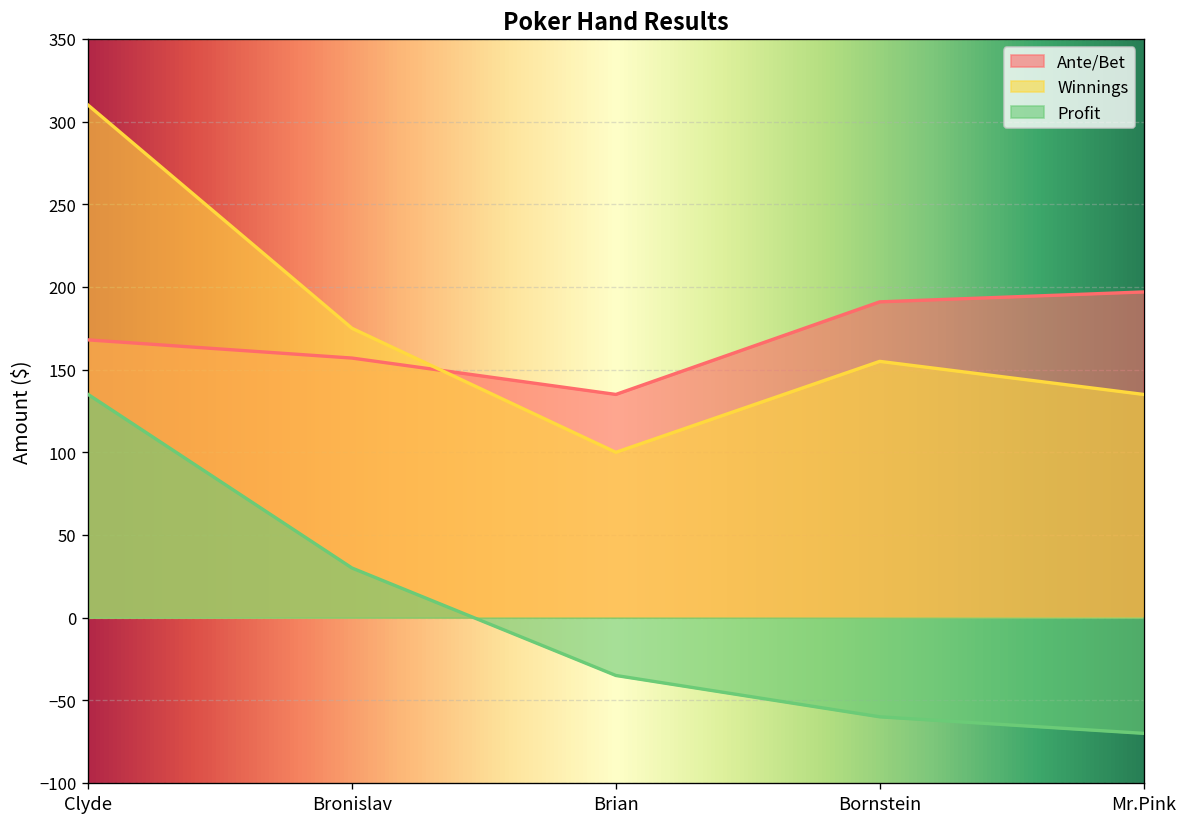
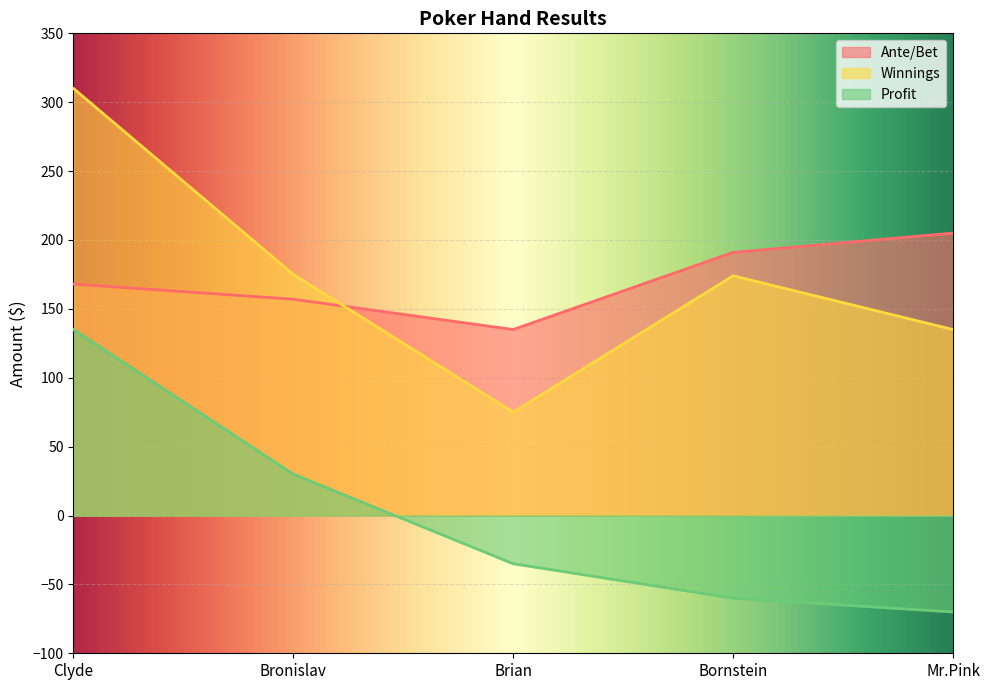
Winnings, Brian: 100 -> 75
Winnings, Bornstein: 155 -> 174
Ante/Bet, Mr.Pink: 197 -> 205
